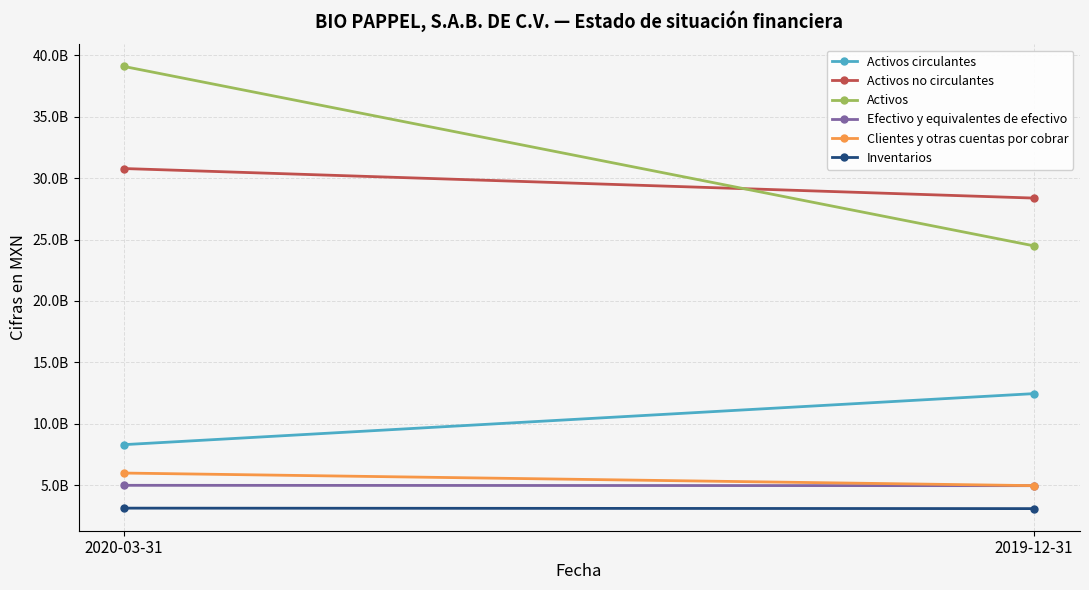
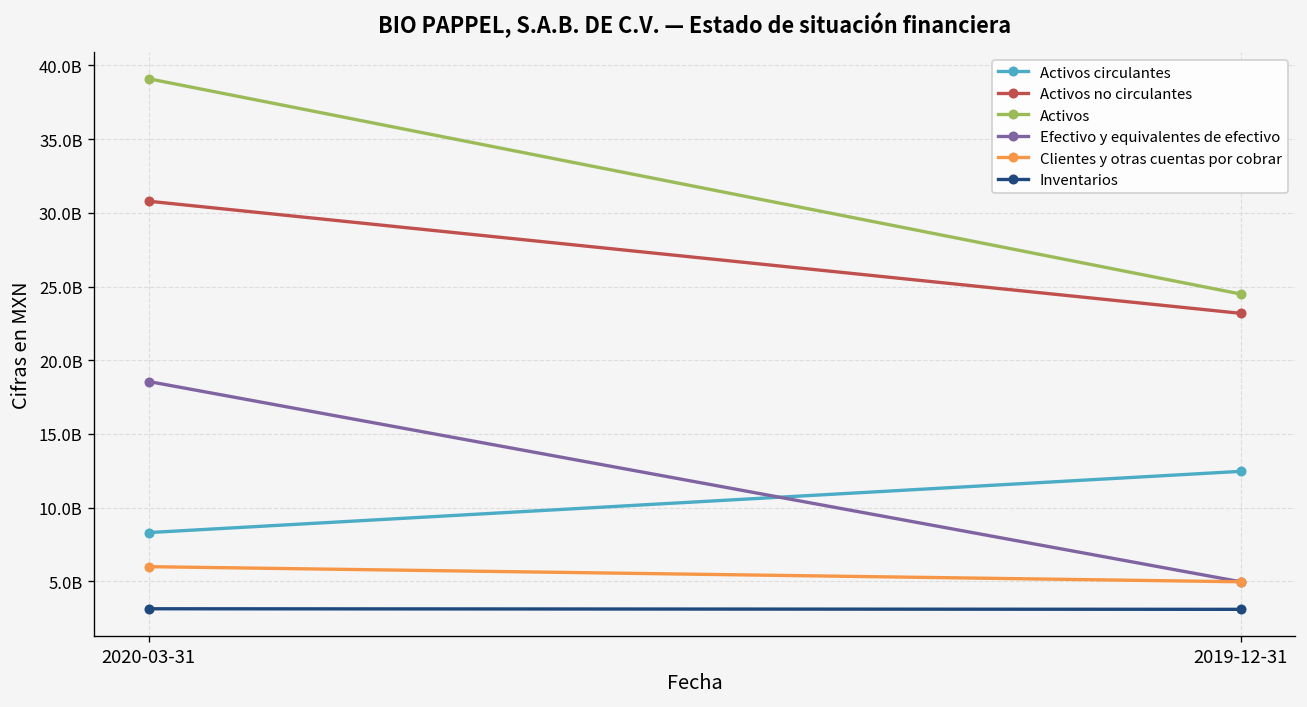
Efectivo y equivalentes de efectivo, 2020-03-31: 5000000000 -> 18500000000
Activos no circulantes, 2019-12-31: 28400000000 -> 23200000000
